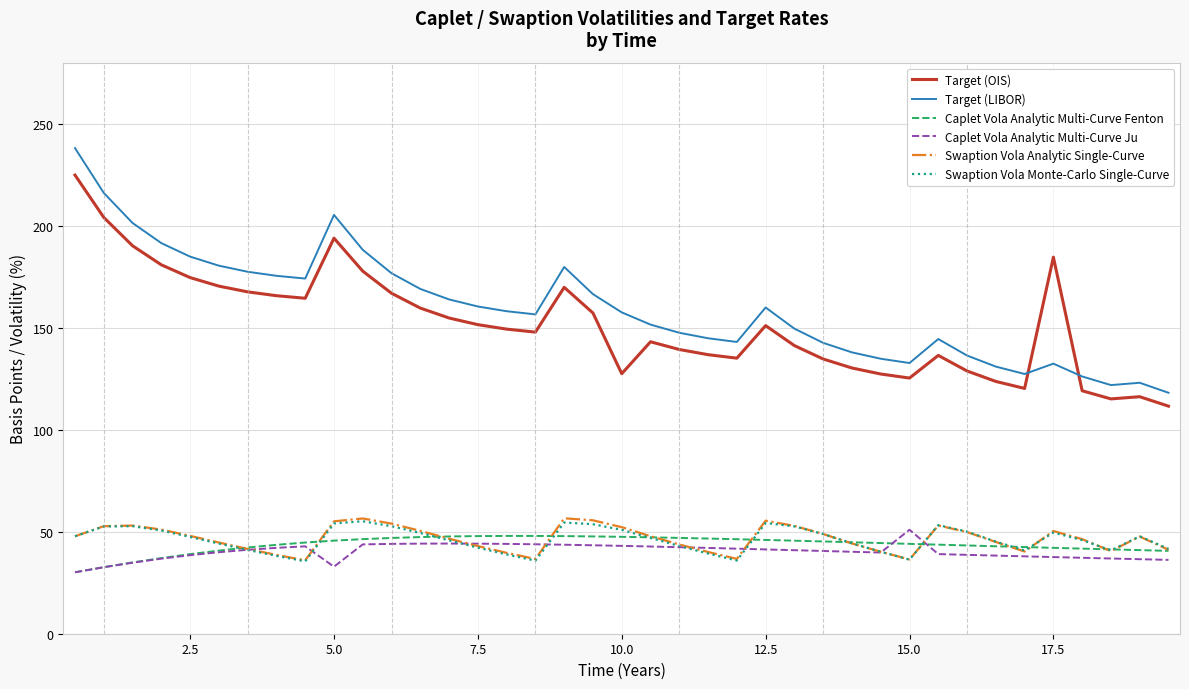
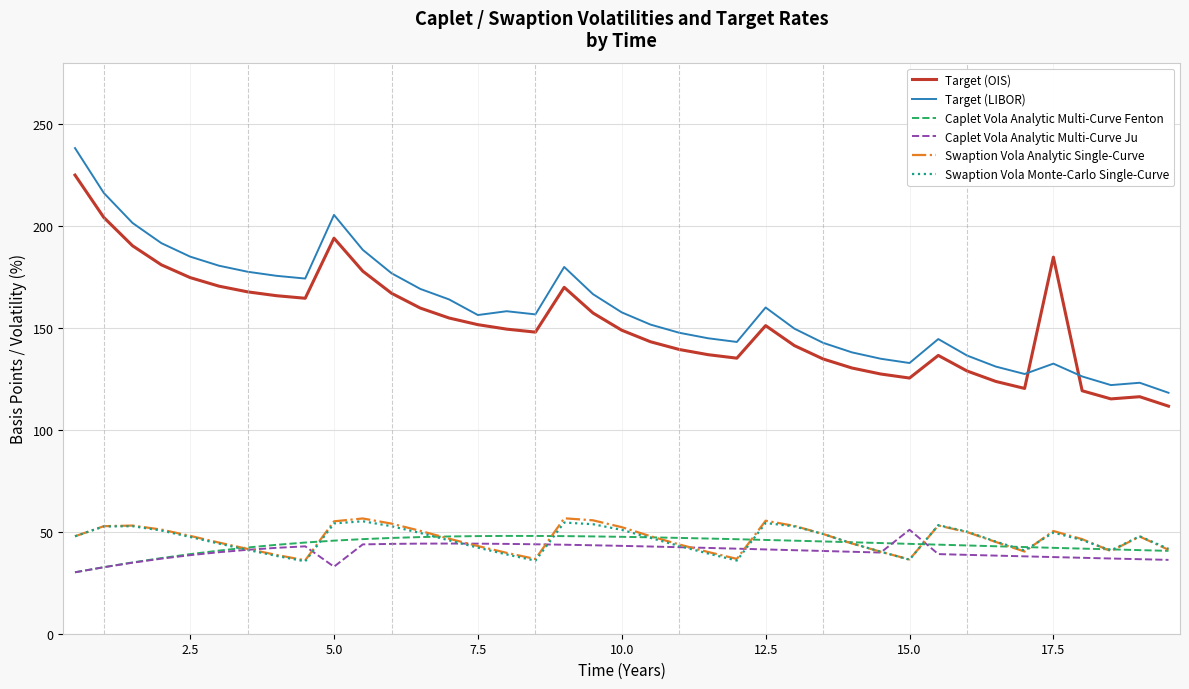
Target (LIBOR), 7.5: 160 -> 156
Target (OIS), 10.0: 128 -> 149
